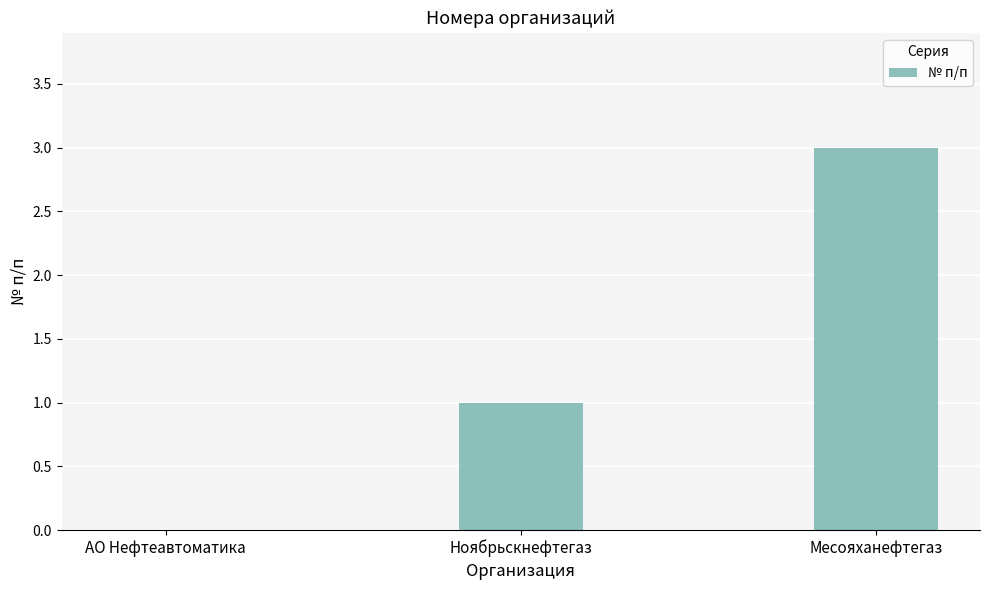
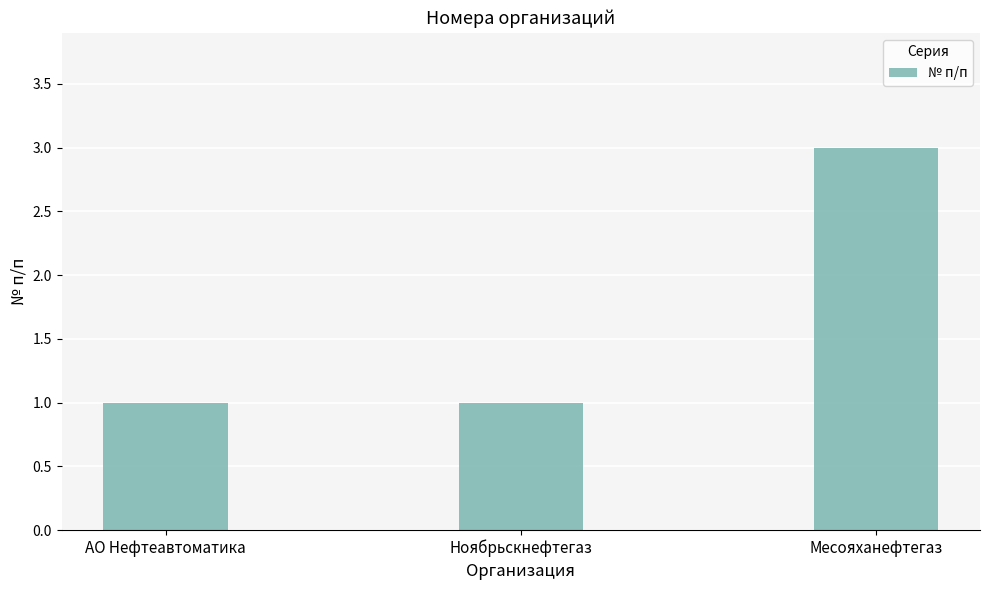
АО Нефтеавтоматика: 0 -> 1
